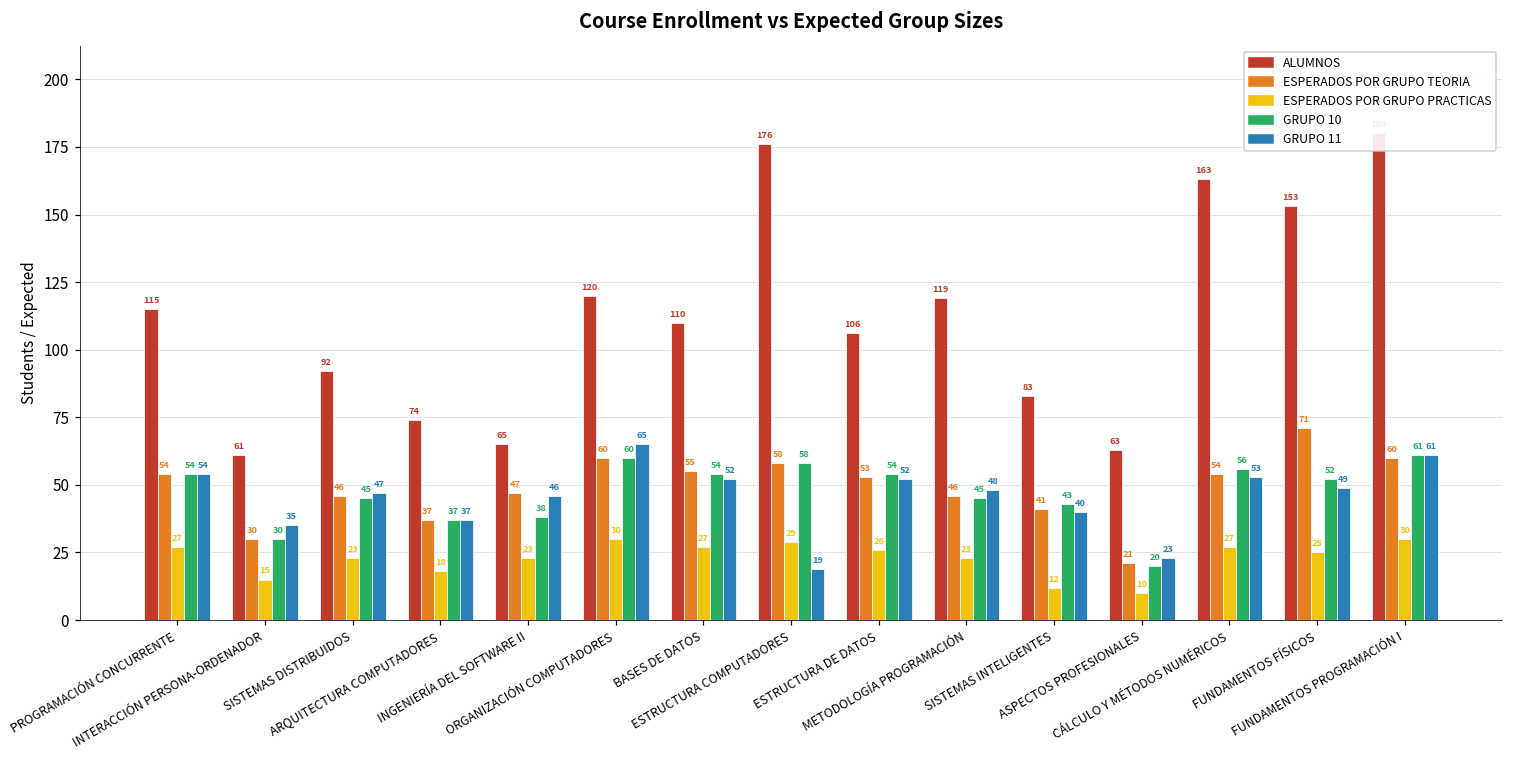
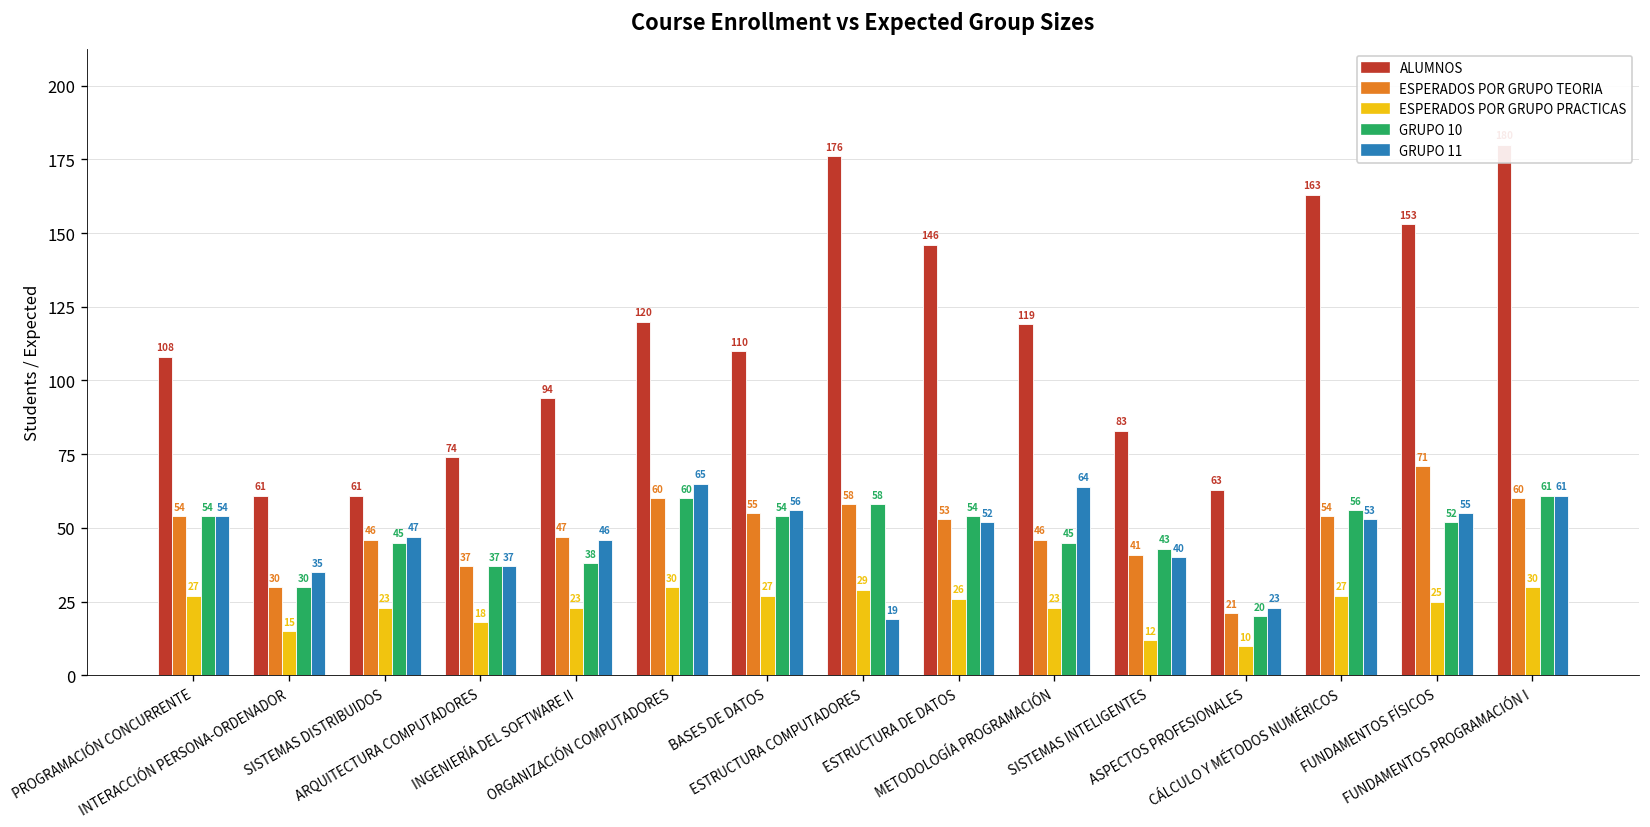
ALUMNOS, PROGRAMACIÓN CONCURRENTE: 115 -> 108
ALUMNOS, SISTEMAS DISTRIBUIDOS: 92 -> 61
ALUMNOS, INGENIERÍA DEL SOFTWARE II: 65 -> 94
GRUPO 11, BASES DE DATOS: 52 -> 56
ALUMNOS, ESTRUCTURA DE DATOS: 106 -> 146
GRUPO 11, METODOLOGÍA PROGRAMACIÓN: 48 -> 64
GRUPO 11, FUNDAMENTOS FÍSICOS: 49 -> 55
